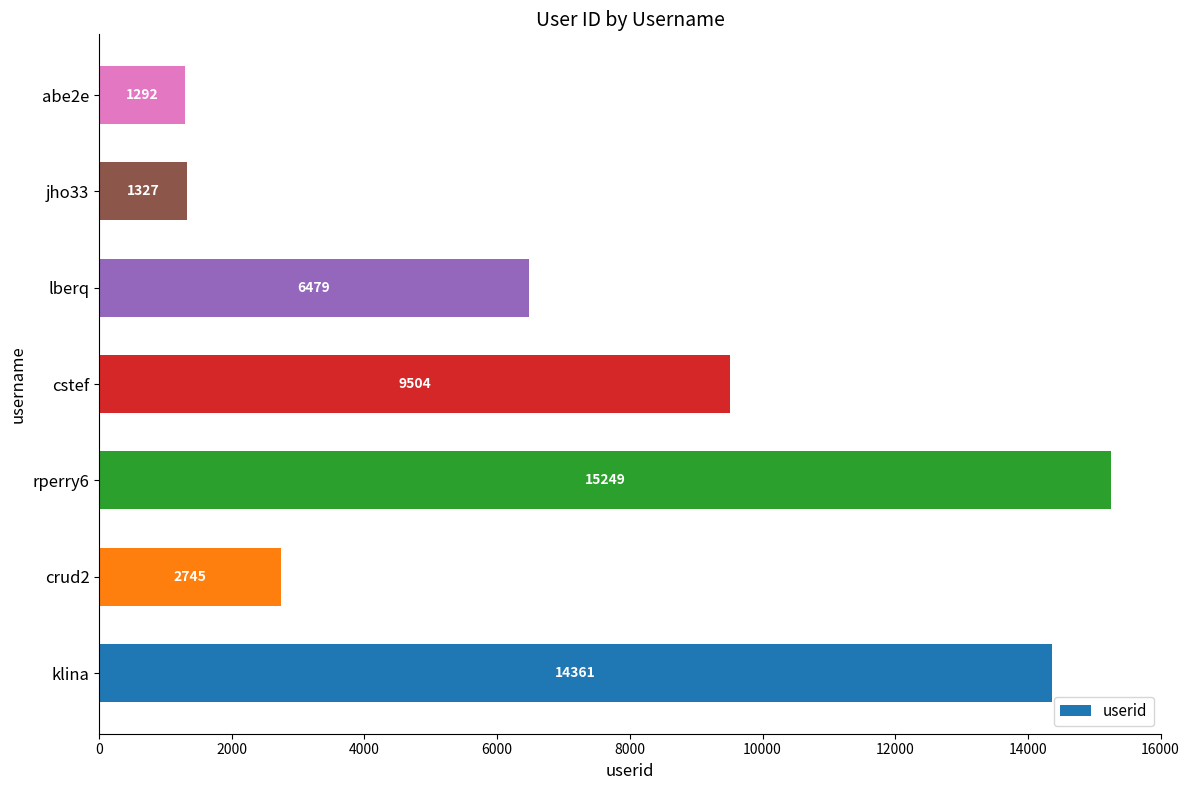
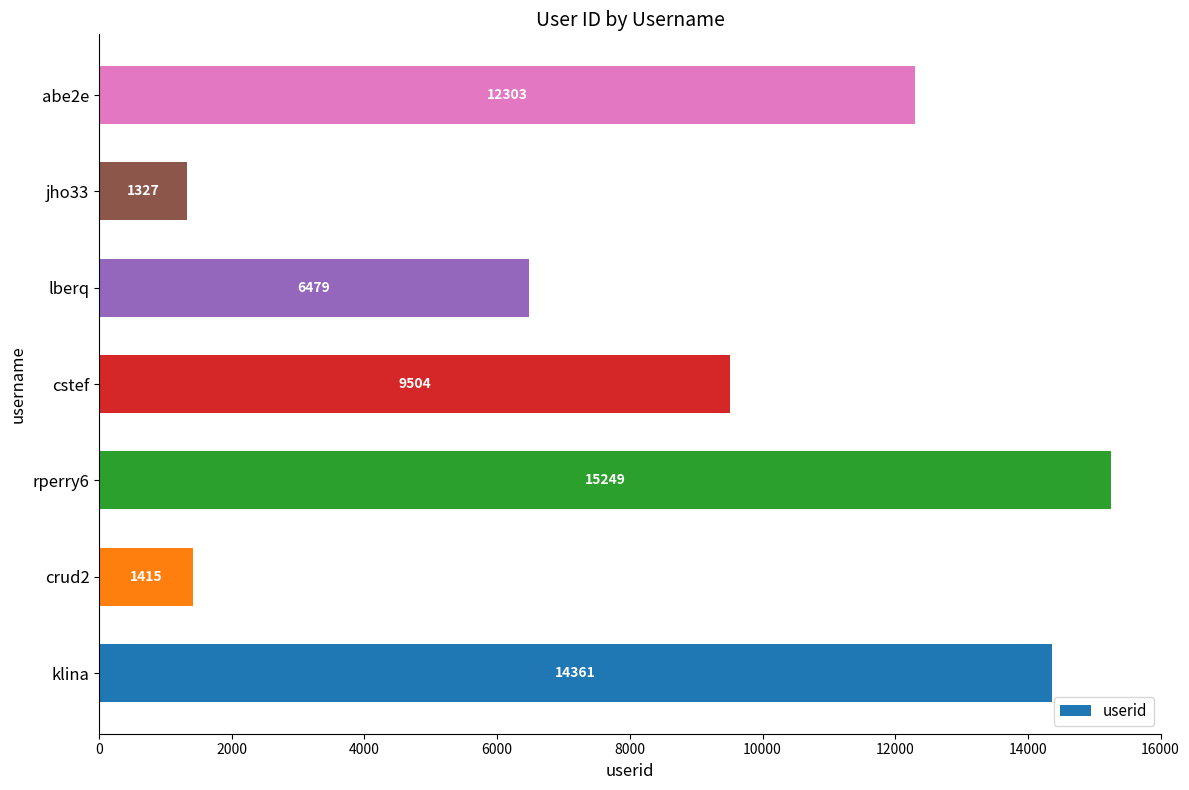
abe2e: 1292 -> 12303
crud2: 2745 -> 1415
